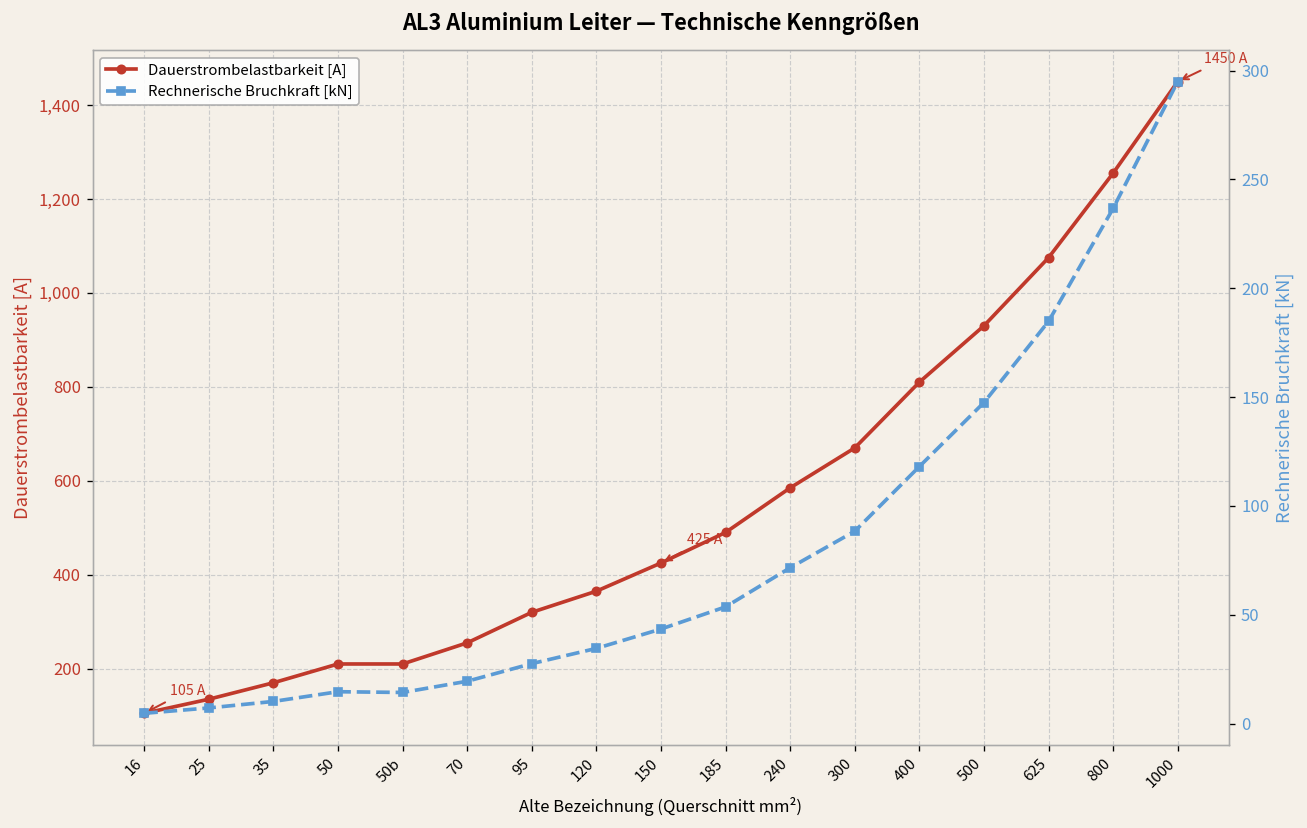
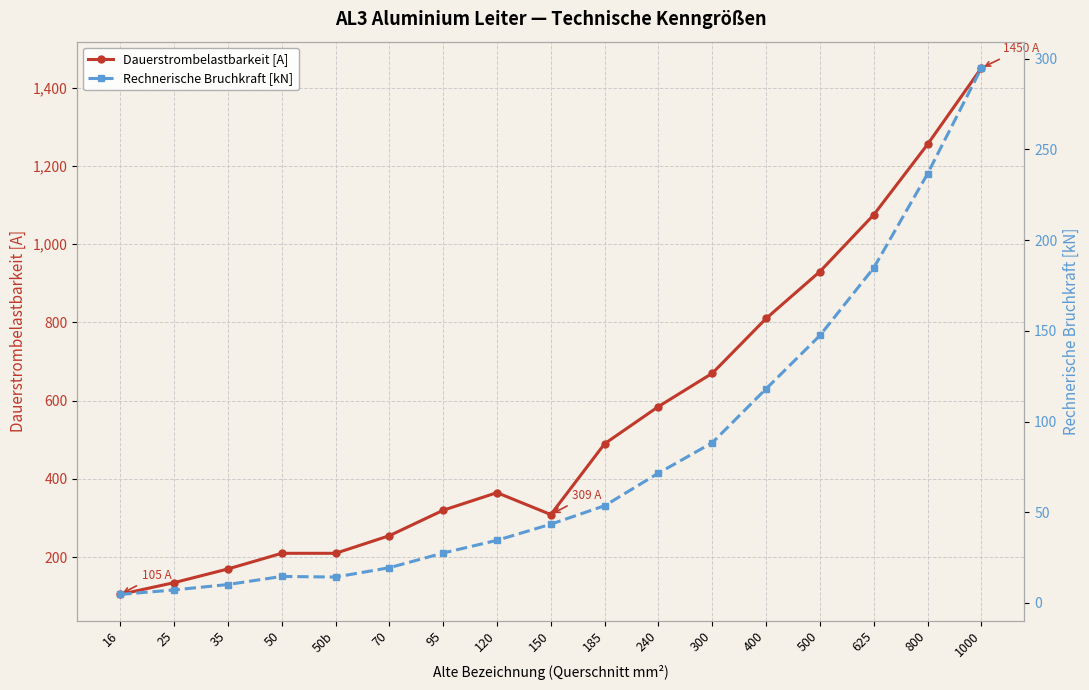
Dauerstrombelastbarkeit [A], 150: 425 -> 309
